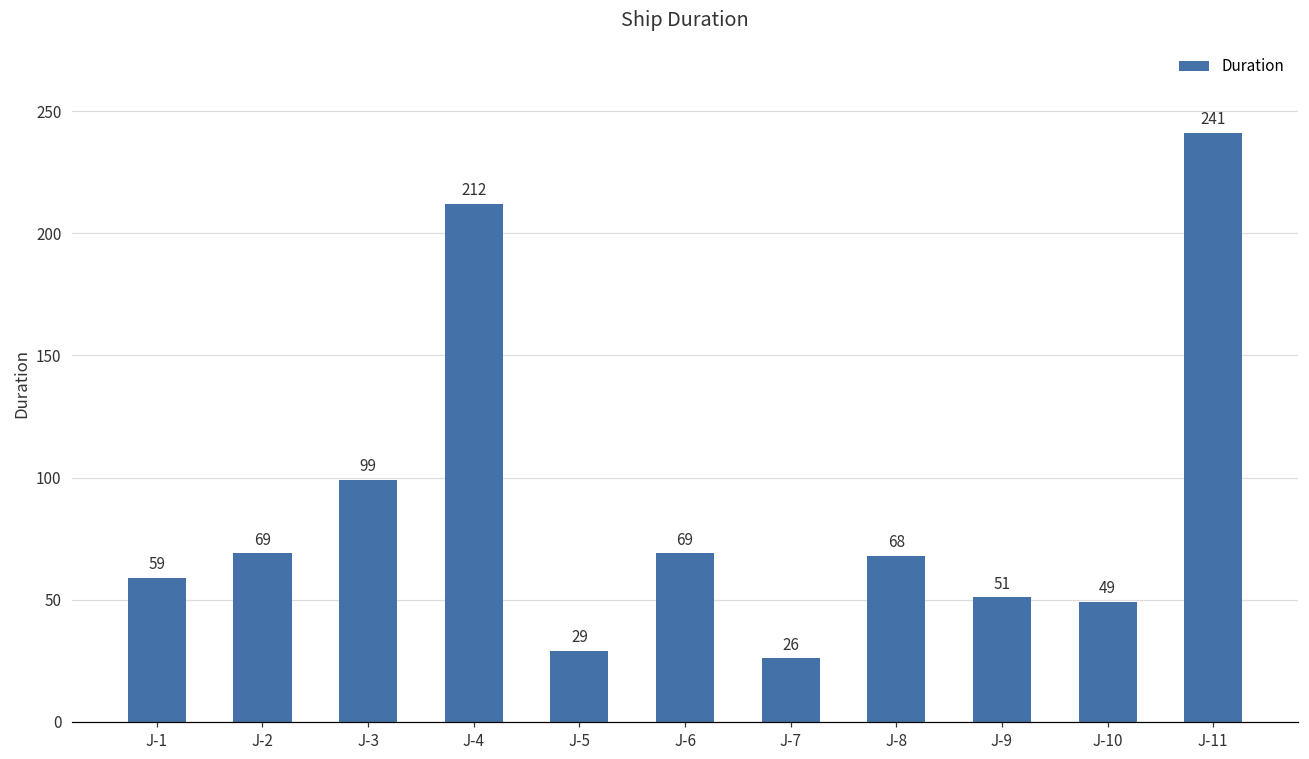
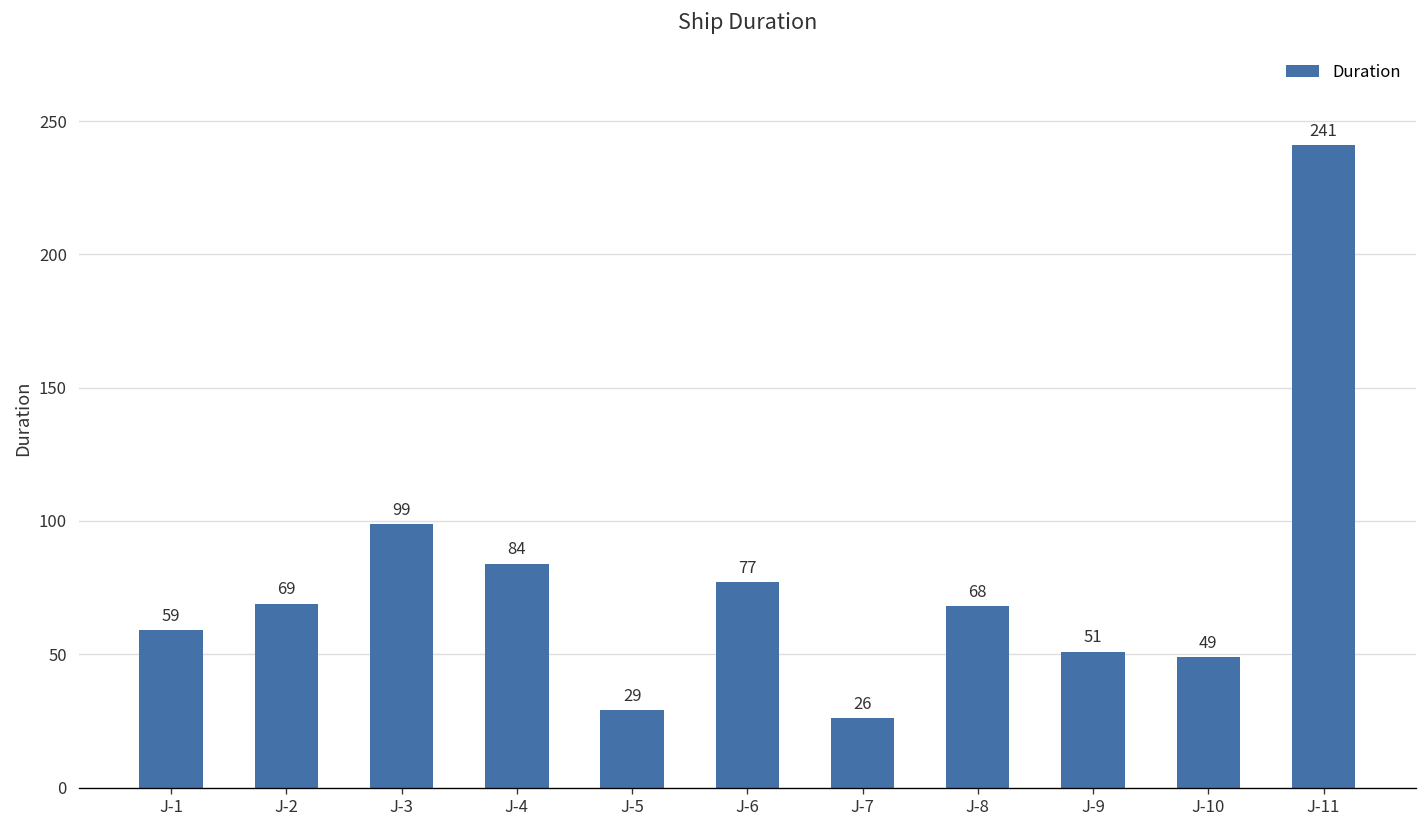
J-4: 212 -> 84
J-6: 69 -> 77
